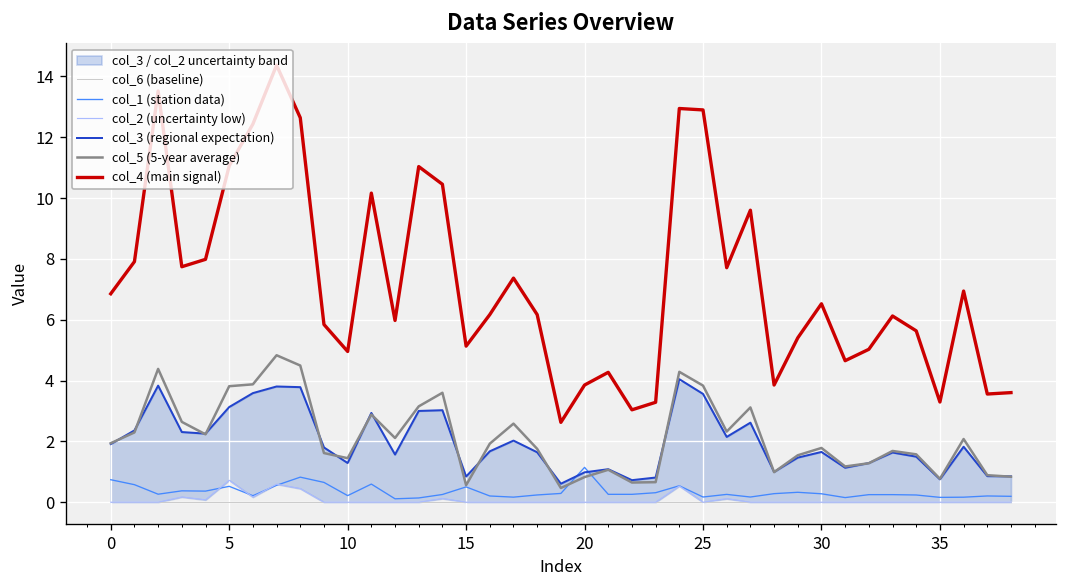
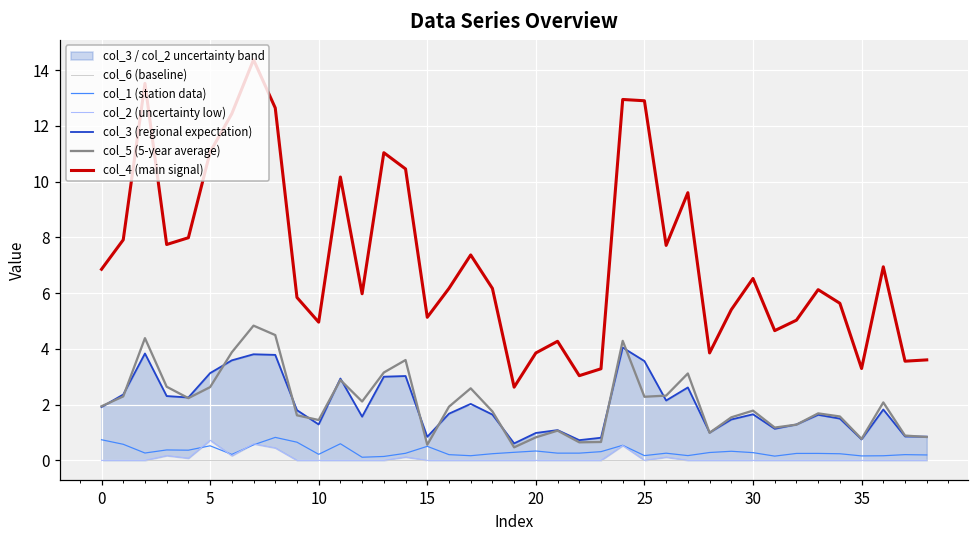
col_5 (5-year average), 5: 3.8 -> 2.6
col_1 (station data), 20: 1.1 -> 0.3
col_5 (5-year average), 25: 3.8 -> 2.3
